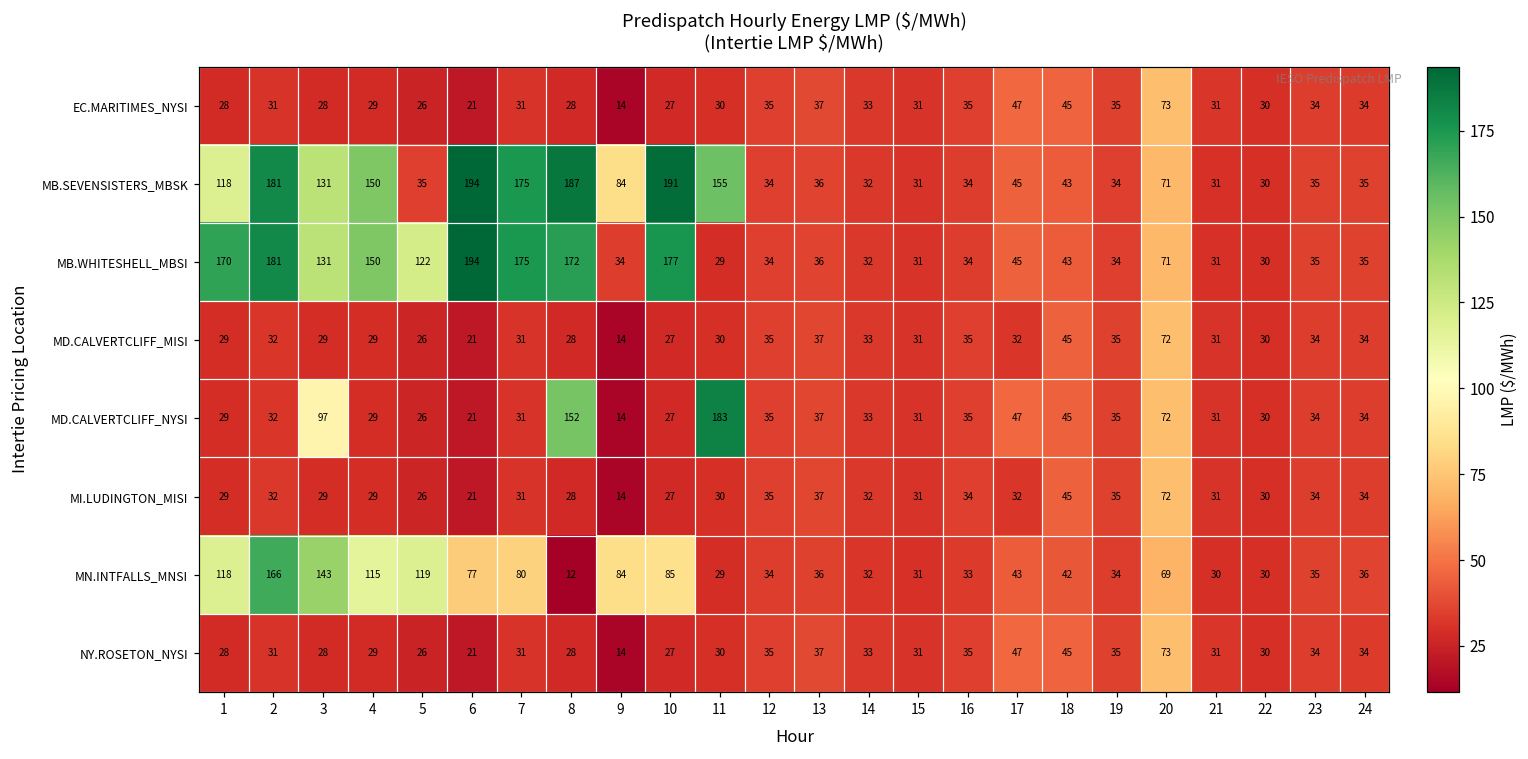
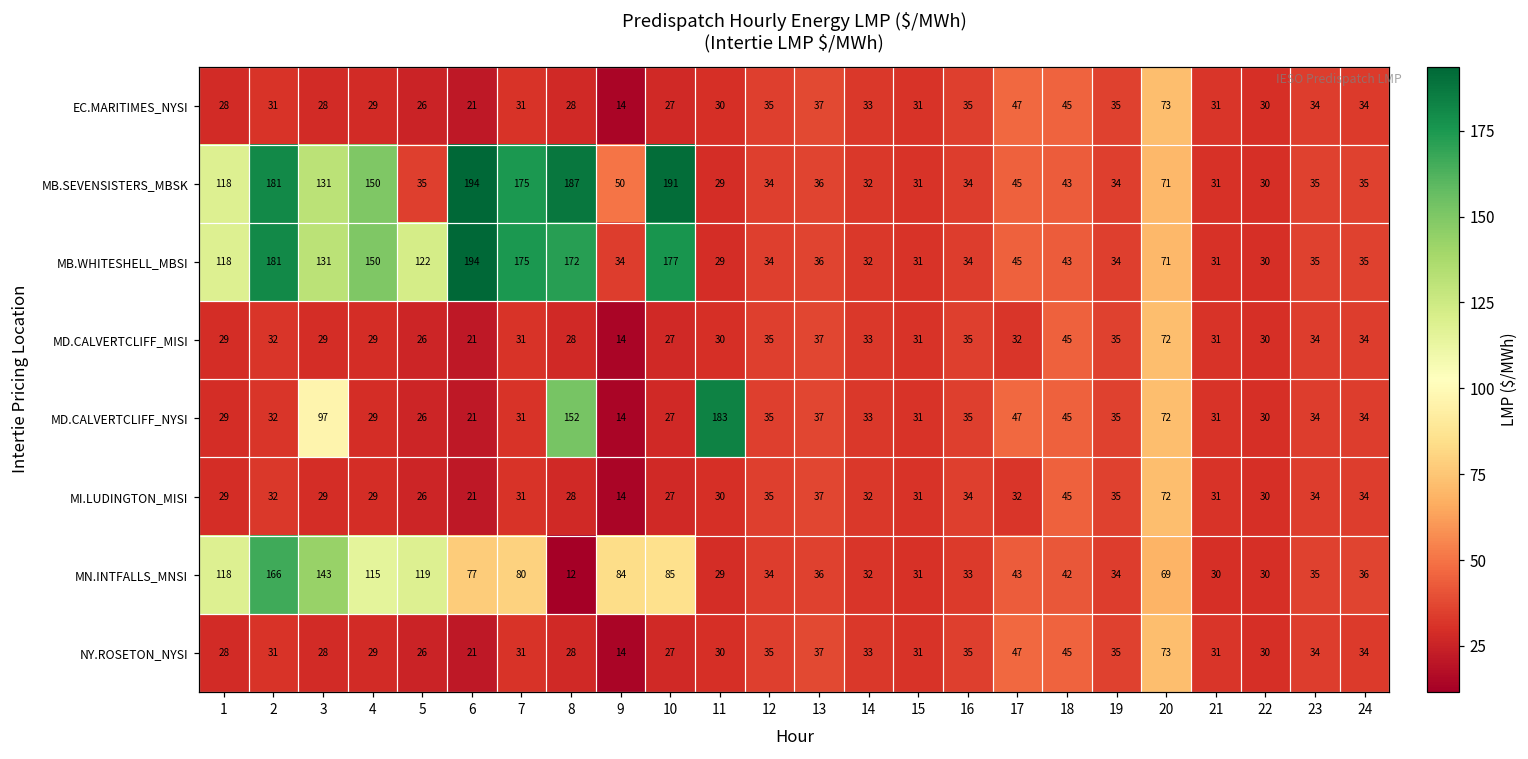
MB.SEVENSISTERS_MBSK, 9: 84 -> 50
MB.SEVENSISTERS_MBSK, 11: 155 -> 29
MB.WHITESHELL_MBSI, 1: 170 -> 118
